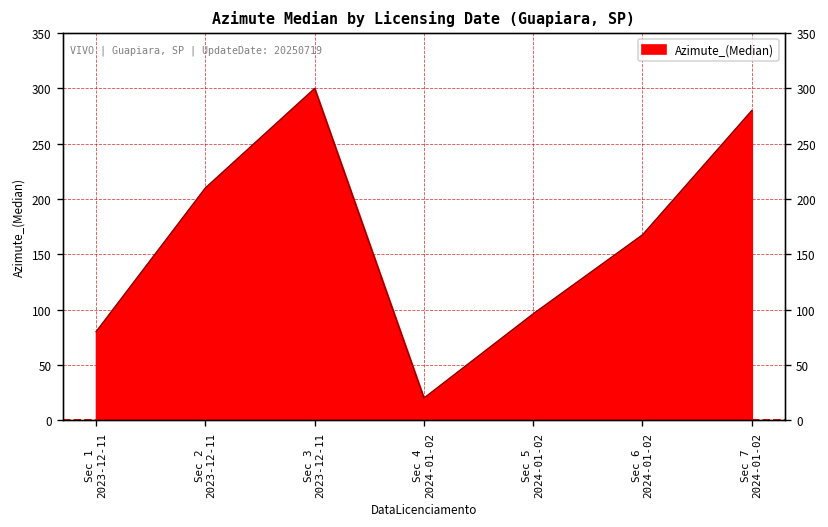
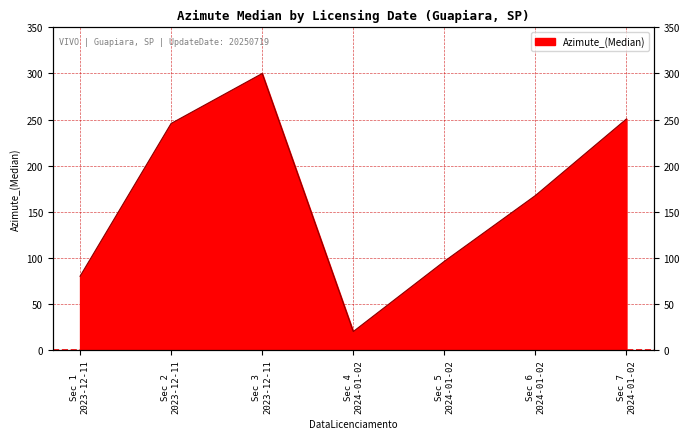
Sec 2 2023-12-11: 210 -> 250
Sec 7 2024-01-02: 280 -> 250
